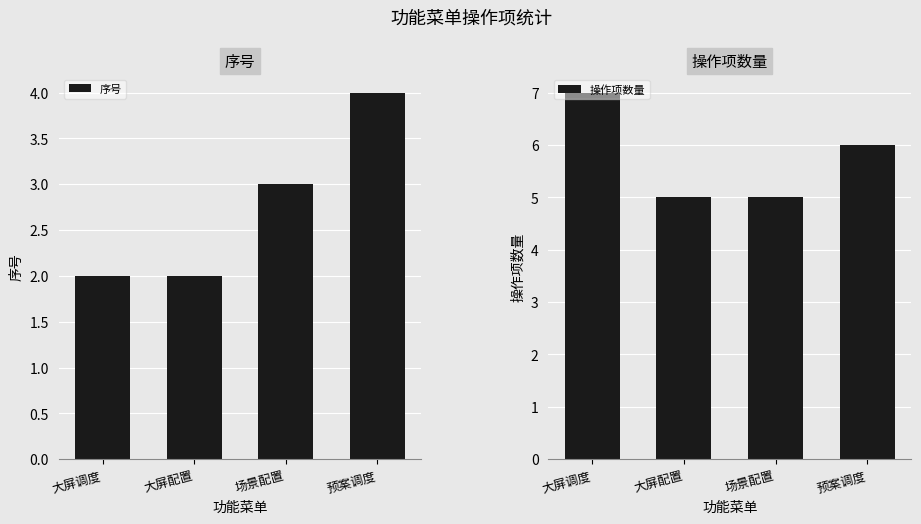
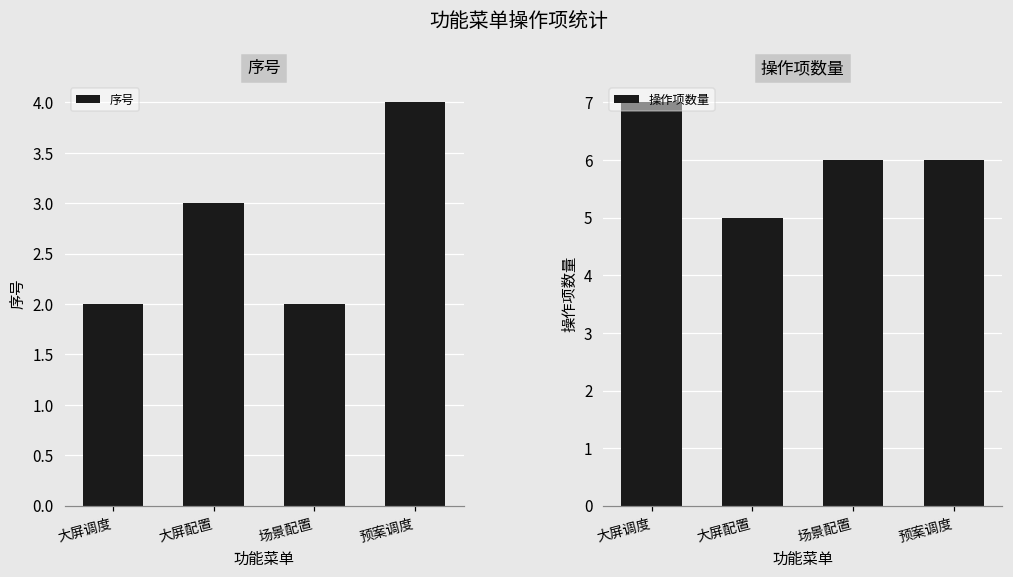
序号, 大屏配置: 2 -> 3
序号, 场景配置: 3 -> 2
操作项数量, 场景配置: 5 -> 6
